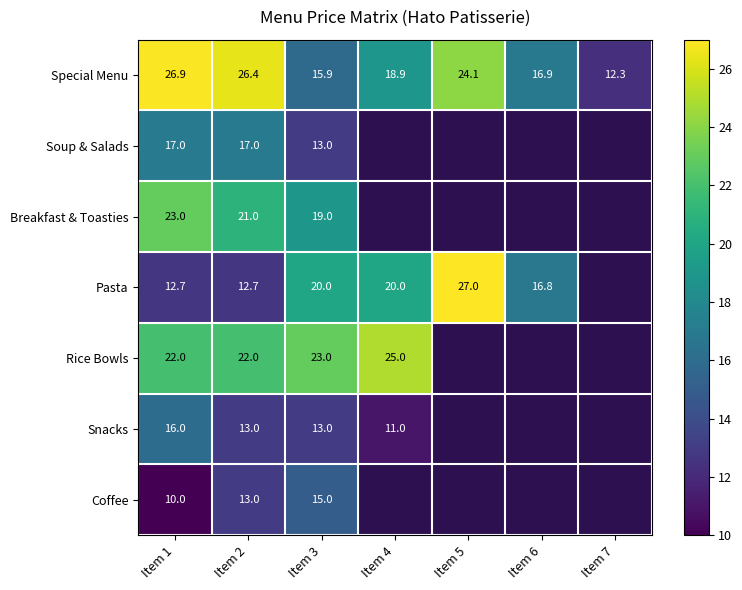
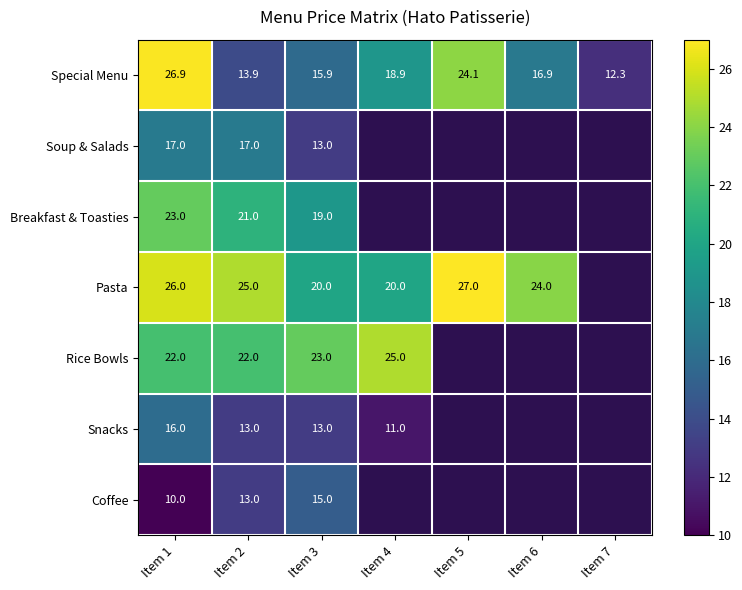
Special Menu, Item 2: 26.4 -> 13.9
Pasta, Item 1: 12.7 -> 26.0
Pasta, Item 2: 12.7 -> 25.0
Pasta, Item 6: 16.8 -> 24.0
